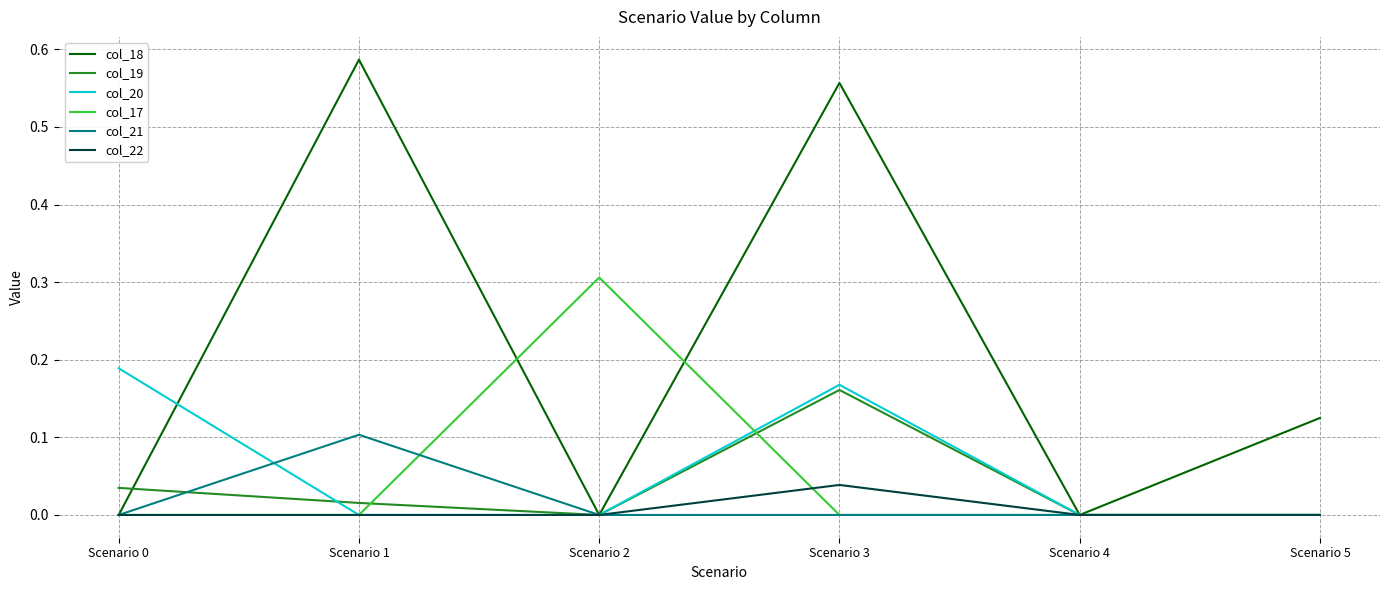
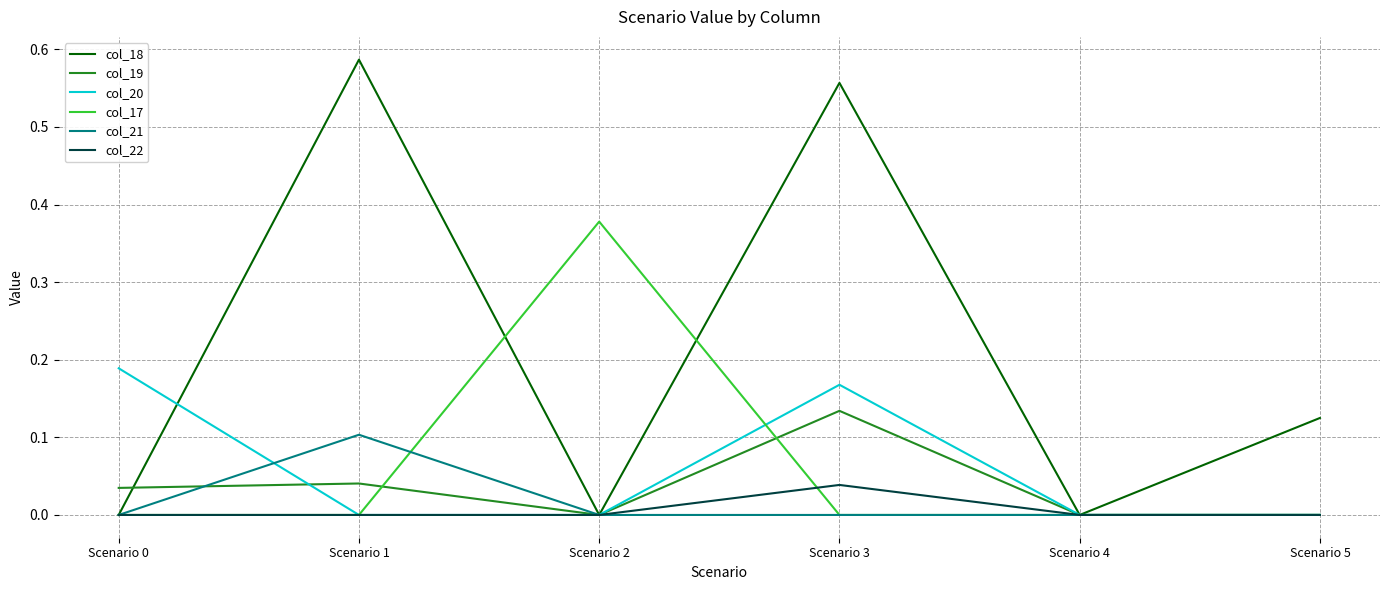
col_19, Scenario 1: 0.02 -> 0.04
col_17, Scenario 2: 0.31 -> 0.38
col_19, Scenario 3: 0.16 -> 0.13
